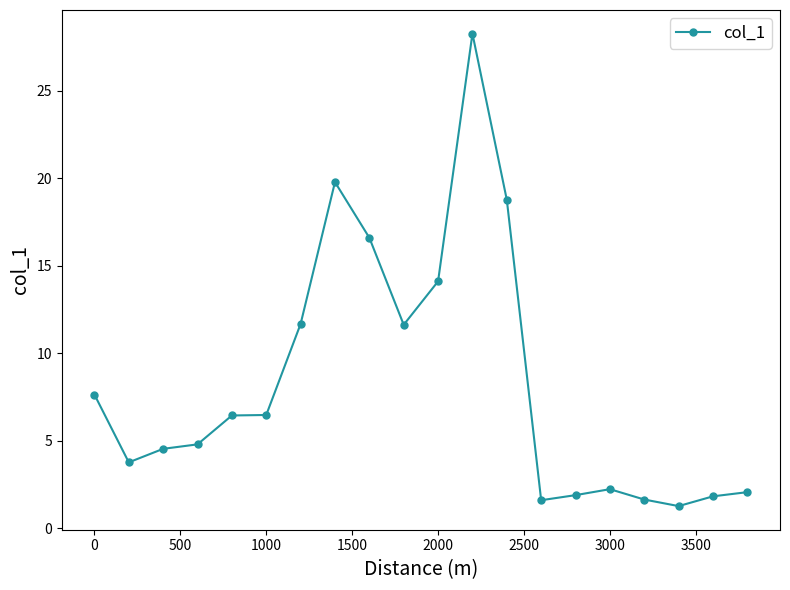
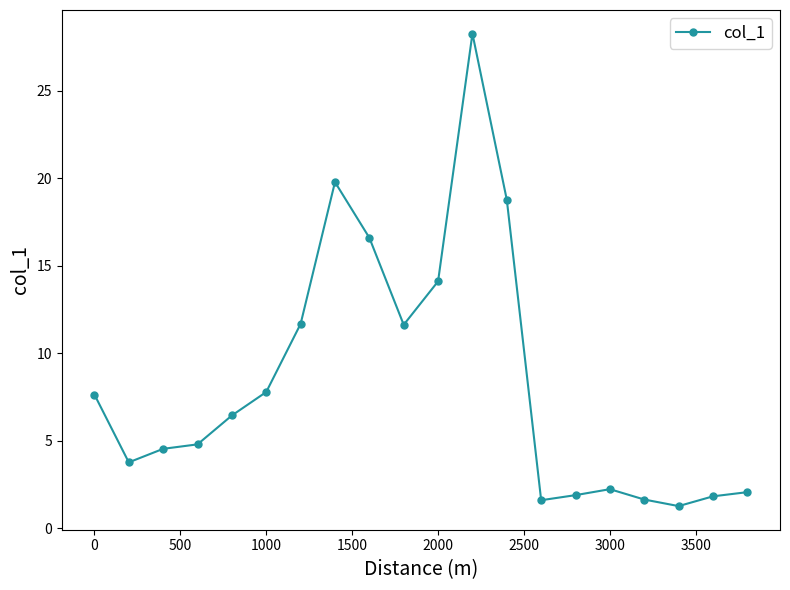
1000: 6.5 -> 7.8
